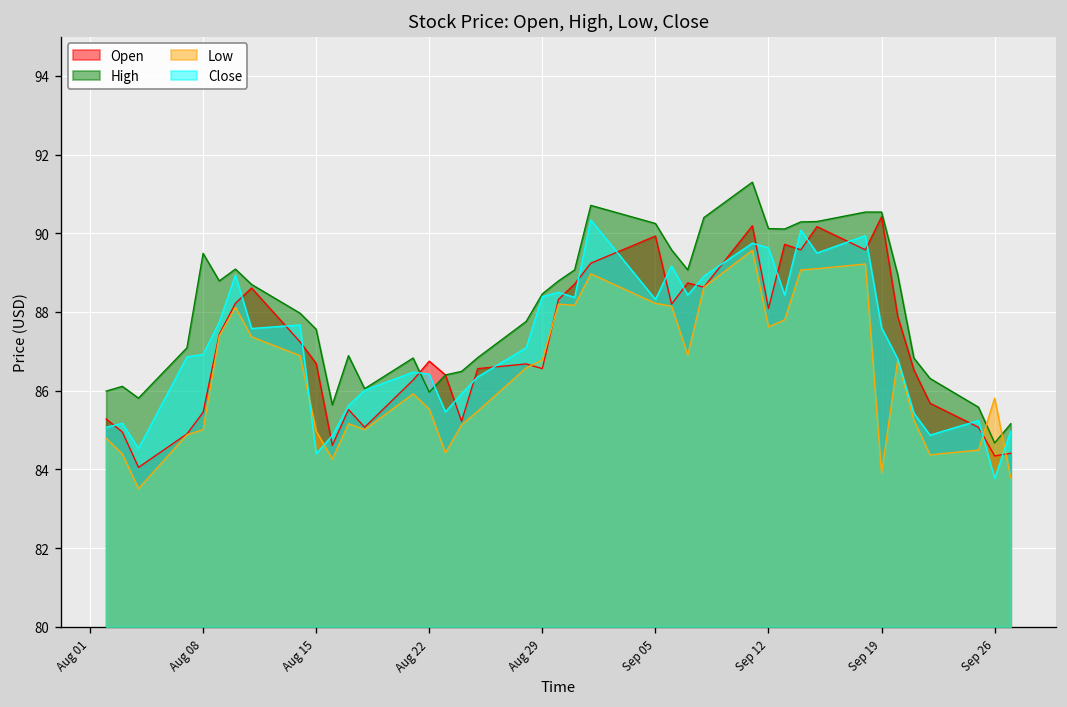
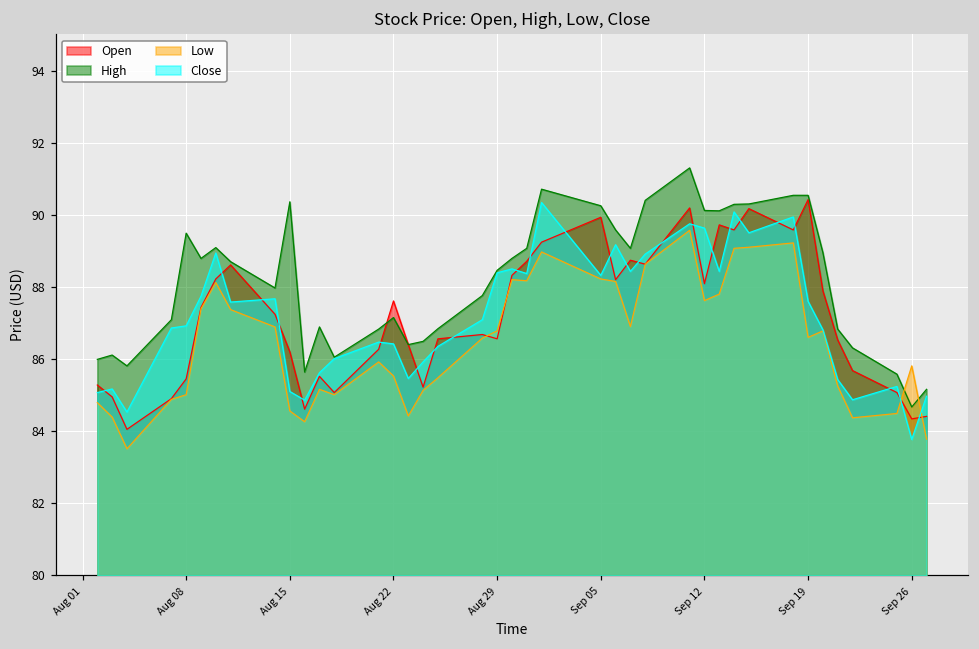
Open, Aug 15: 86.7 -> 86.2
High, Aug 15: 87.6 -> 90.4
Low, Aug 15: 85.0 -> 84.6
Close, Aug 15: 84.4 -> 85.1
Open, Aug 22: 86.8 -> 87.6
High, Aug 22: 86.0 -> 87.2
Low, Sep 19: 83.9 -> 86.6
